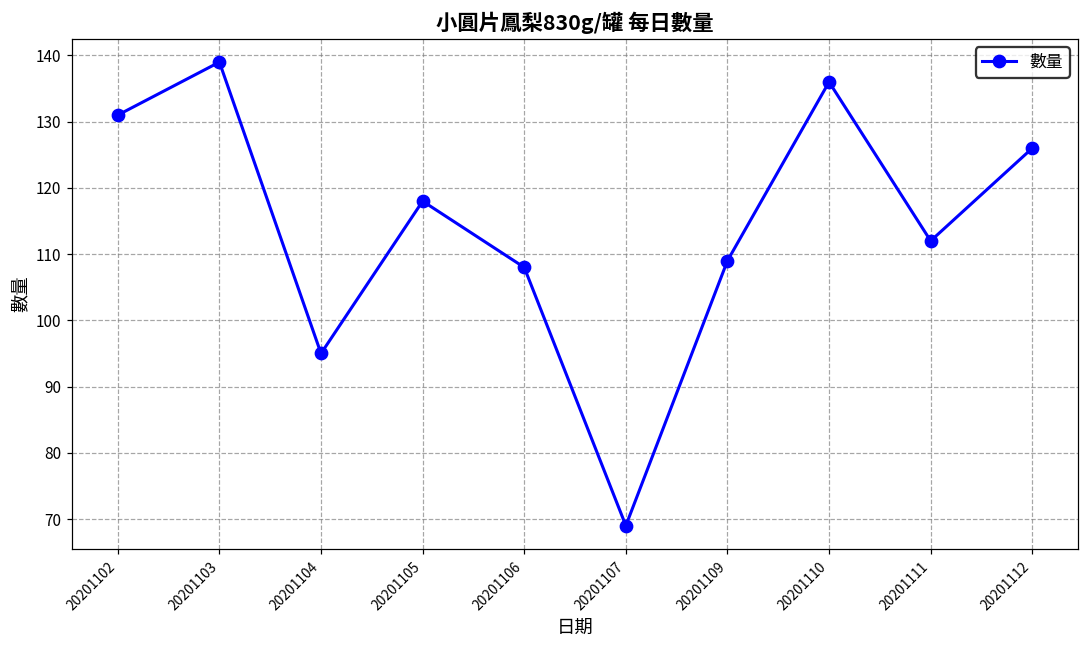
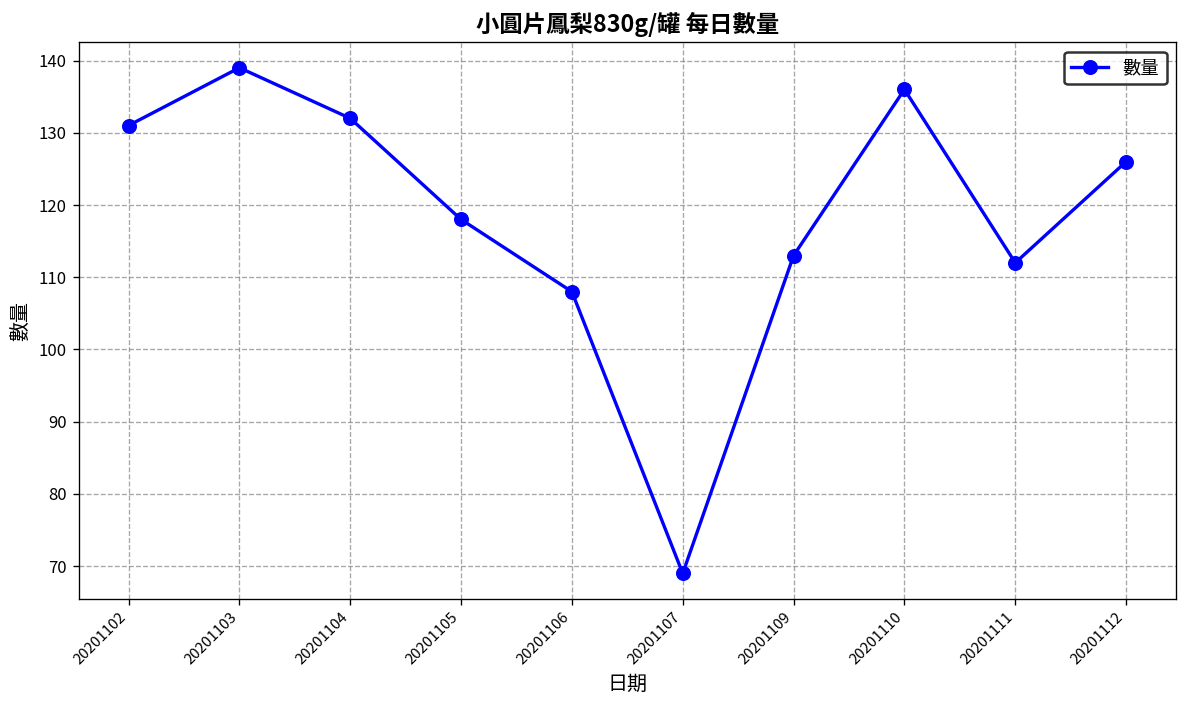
20201104: 95 -> 132
20201109: 109 -> 113
